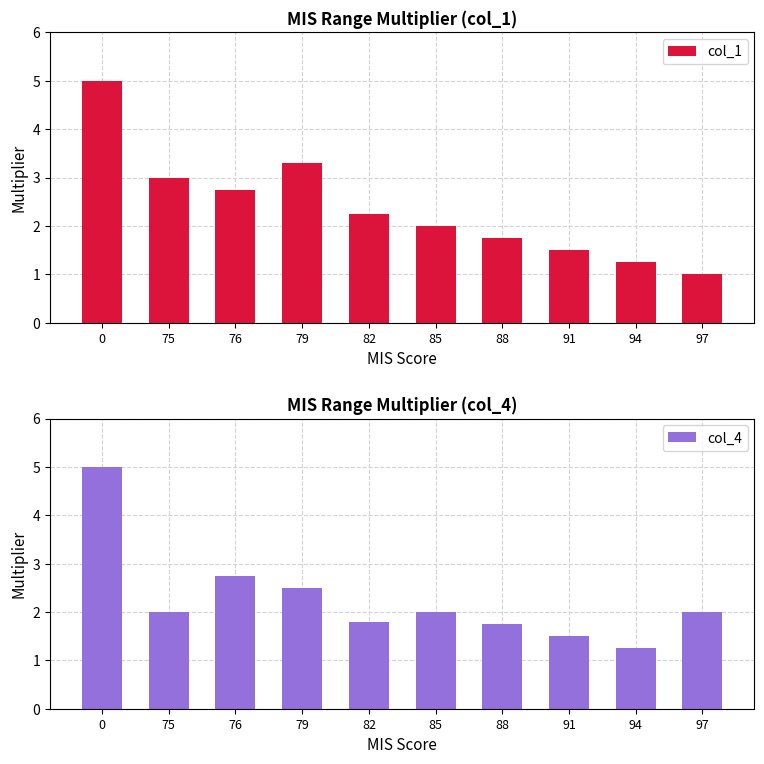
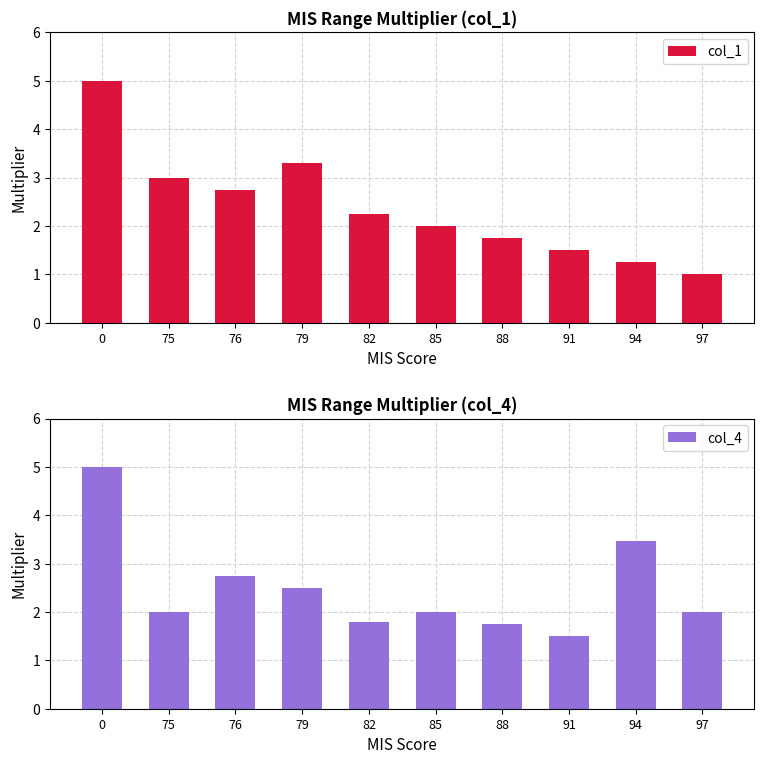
MIS Range Multiplier (col_4), 94: 1.3 -> 3.5
